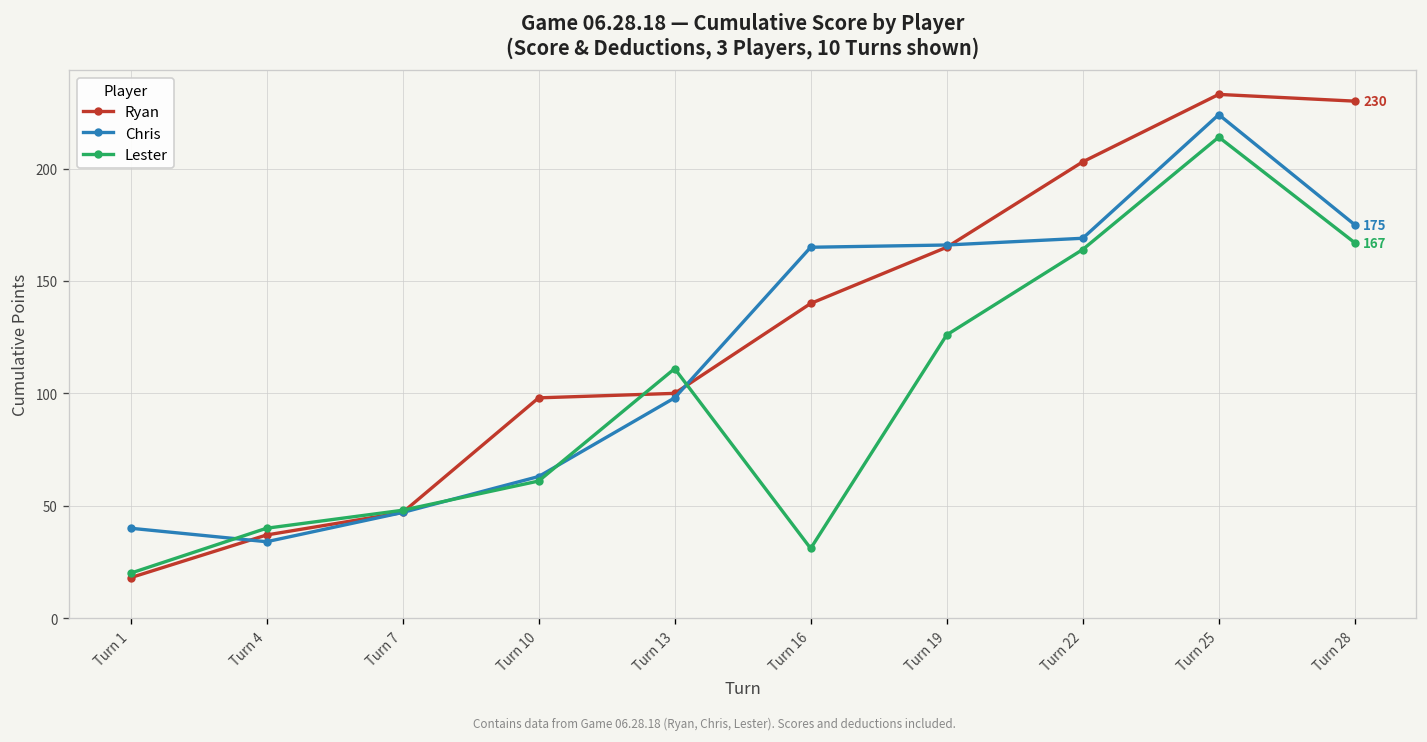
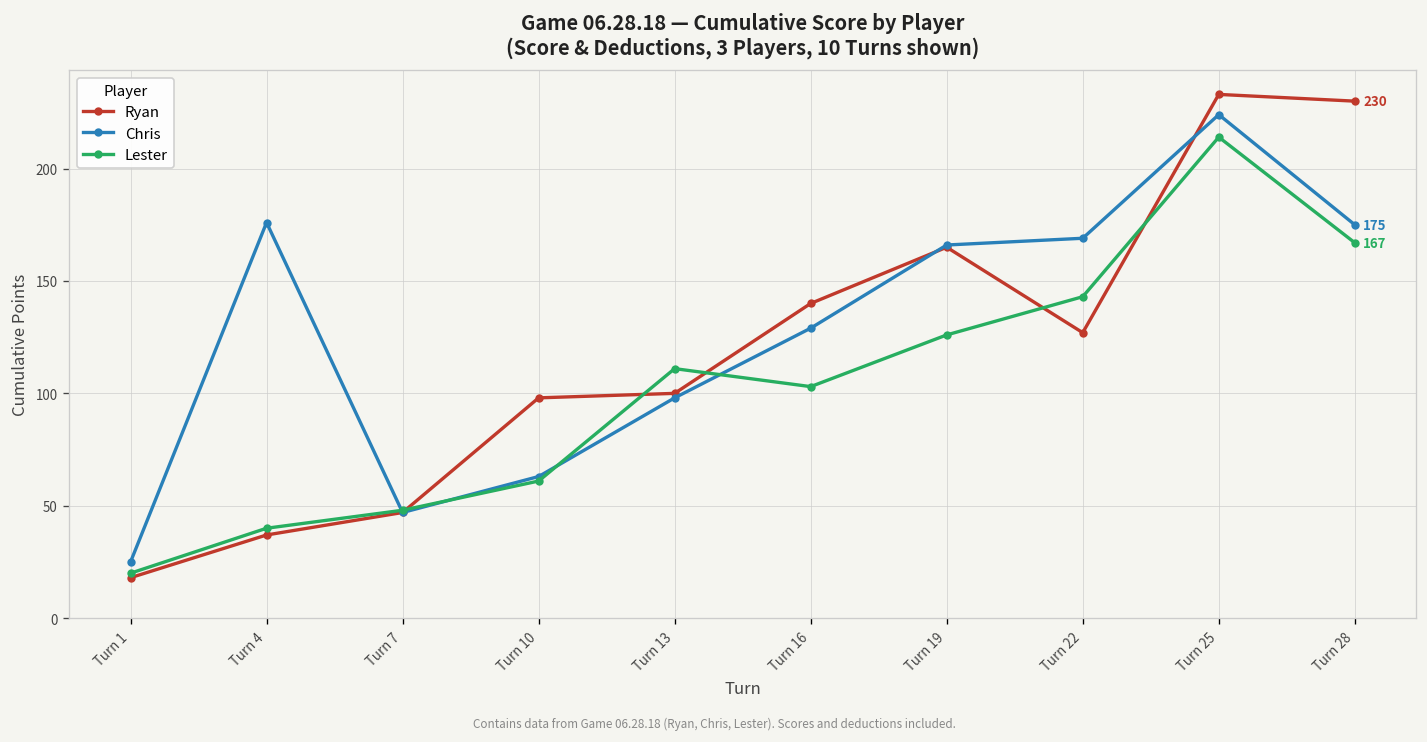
Chris, Turn 1: 40 -> 25
Chris, Turn 4: 34 -> 176
Chris, Turn 16: 165 -> 129
Lester, Turn 16: 31 -> 103
Ryan, Turn 22: 203 -> 127
Lester, Turn 22: 164 -> 143
